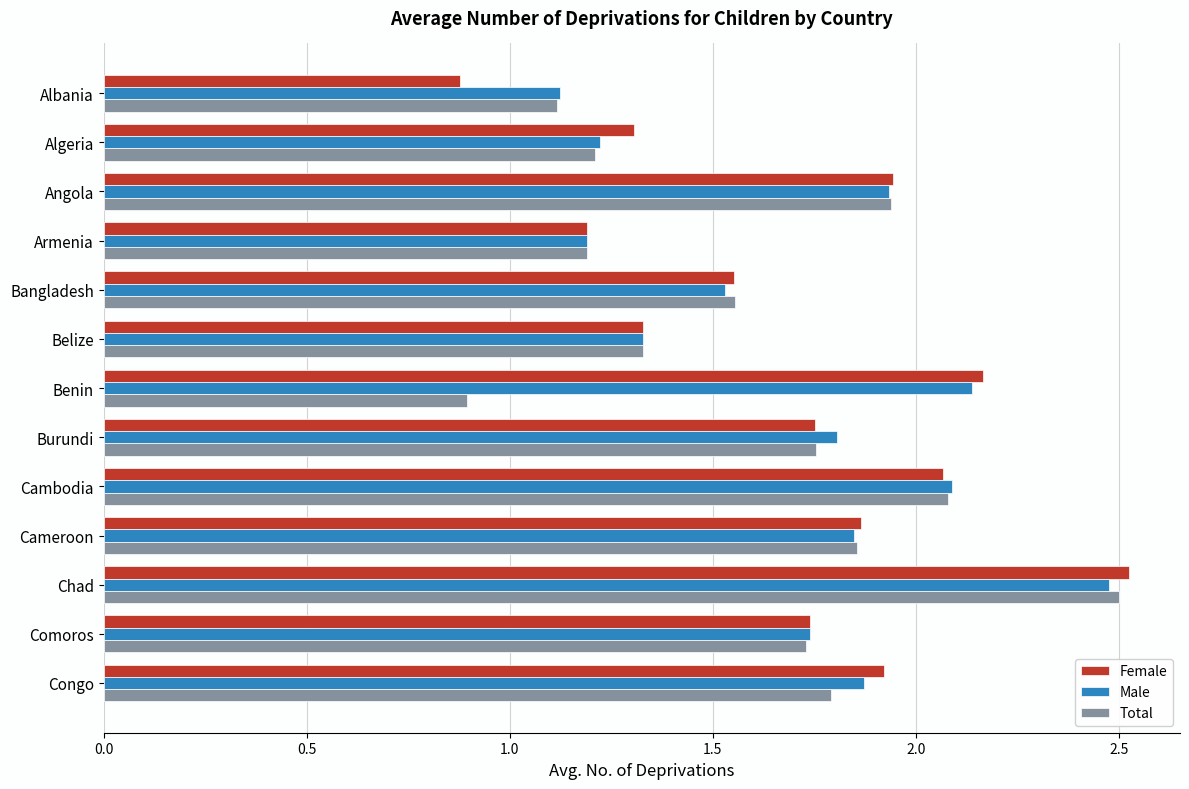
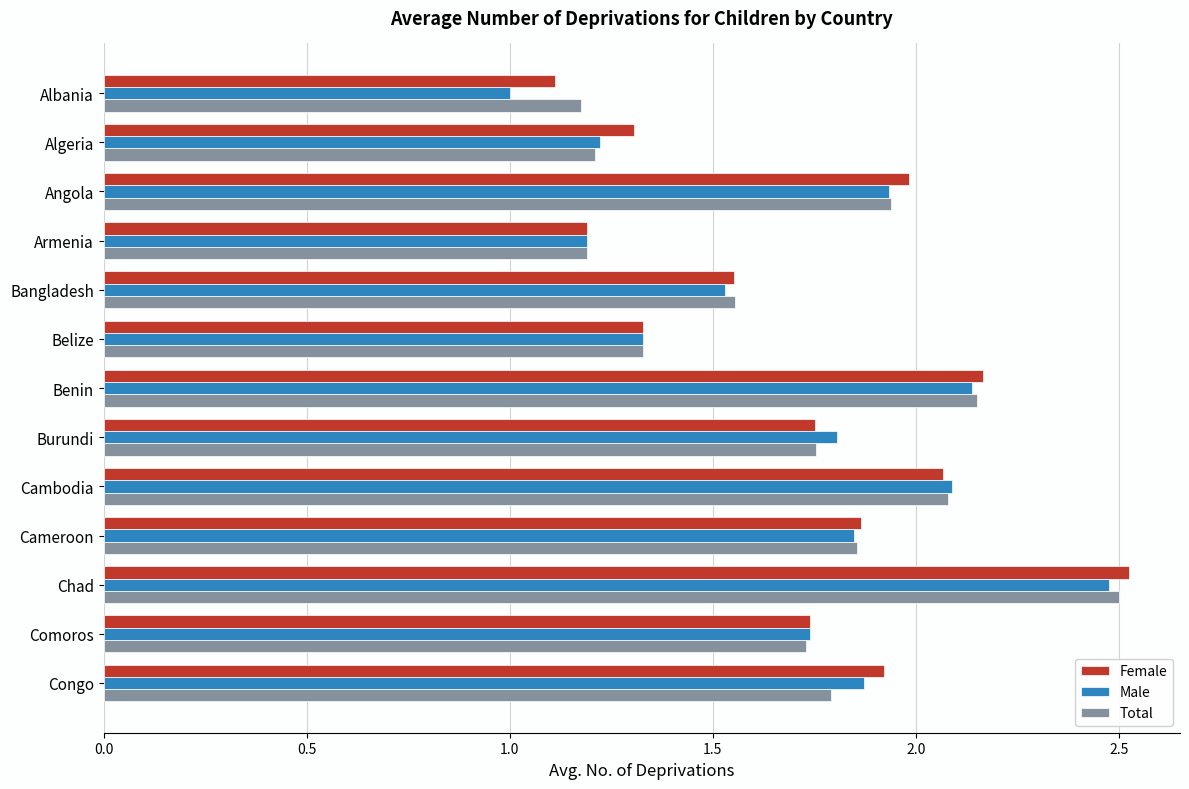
Female, Albania: 0.88 -> 1.11
Male, Albania: 1.12 -> 1.00
Total, Albania: 1.12 -> 1.18
Female, Angola: 1.94 -> 1.98
Total, Benin: 0.90 -> 2.15
